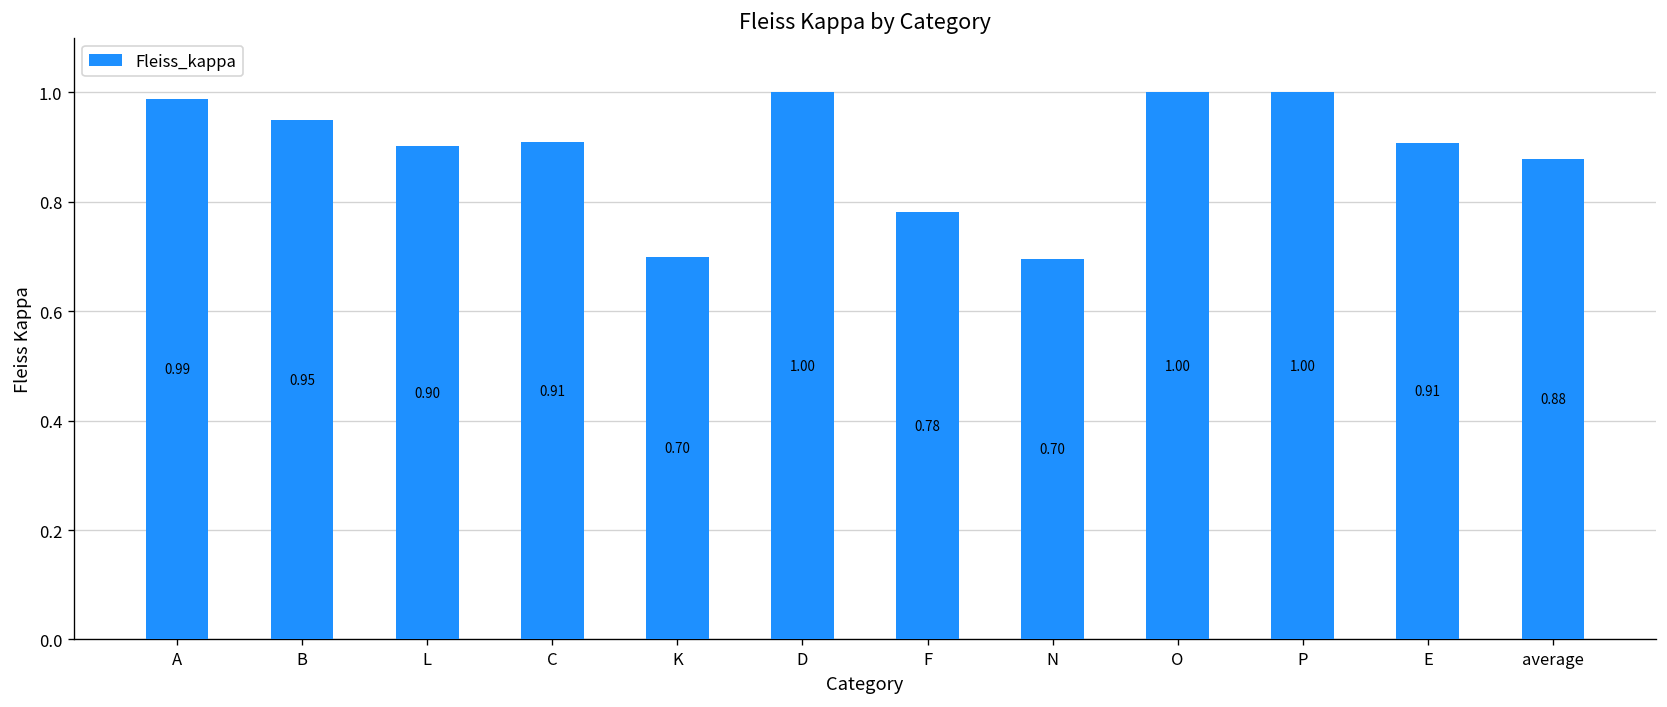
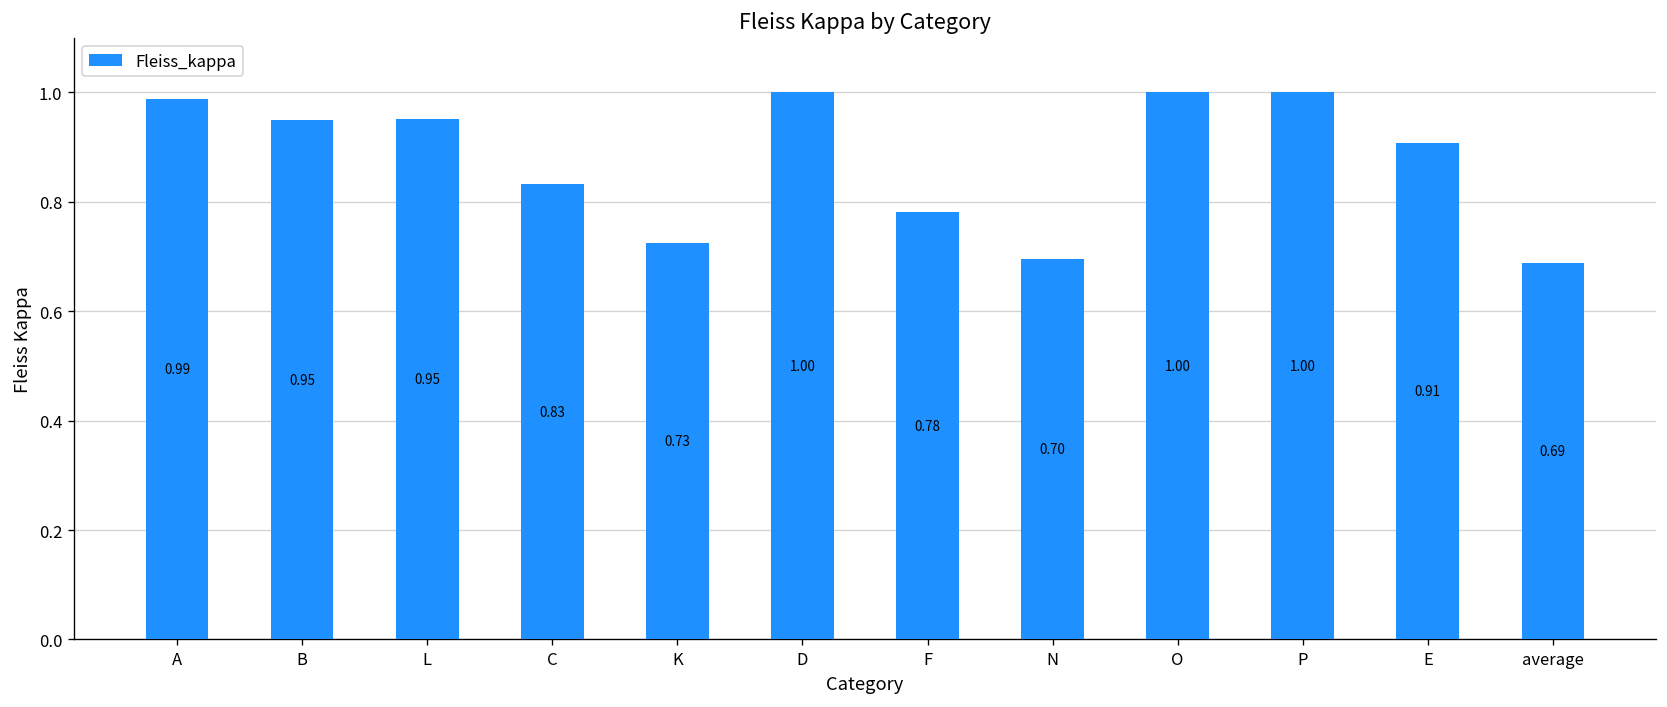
L: 0.90 -> 0.95
C: 0.91 -> 0.83
K: 0.70 -> 0.73
average: 0.88 -> 0.69
